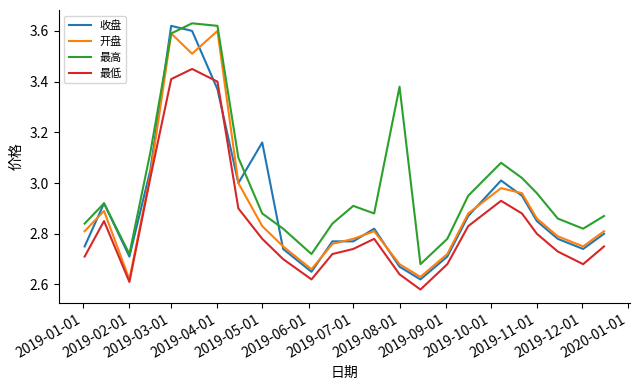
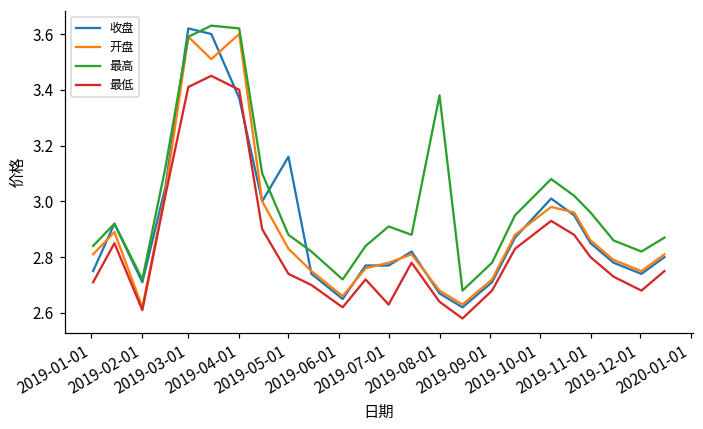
最低, 2019-05-01: 2.78 -> 2.74
最低, 2019-07-01: 2.74 -> 2.63
